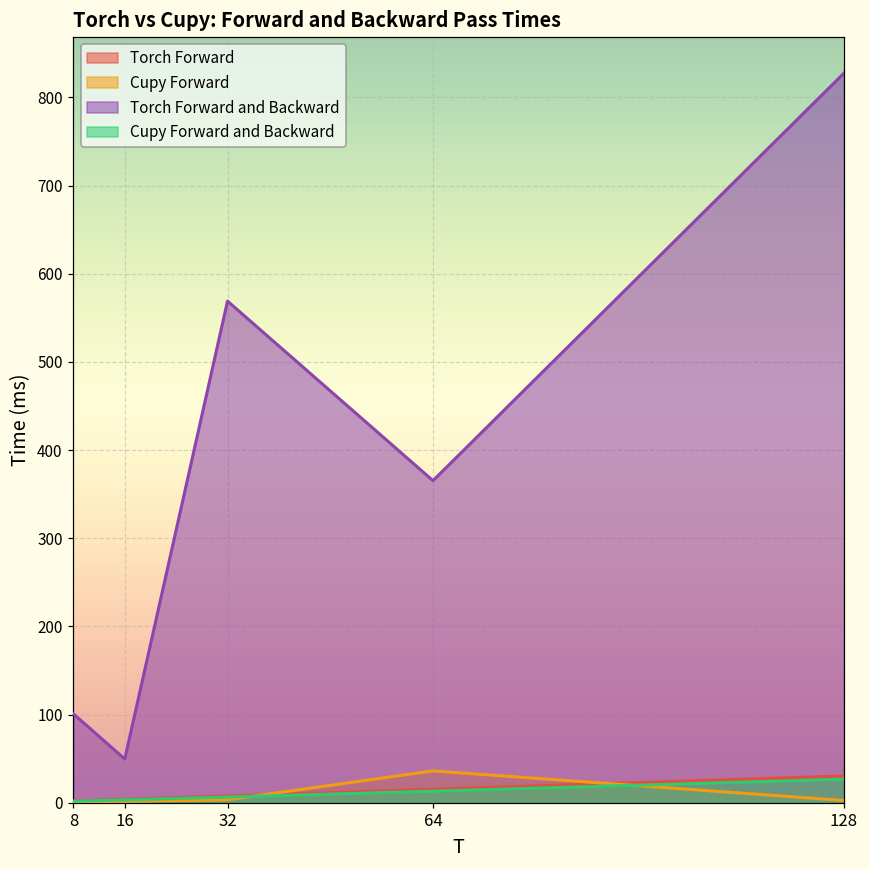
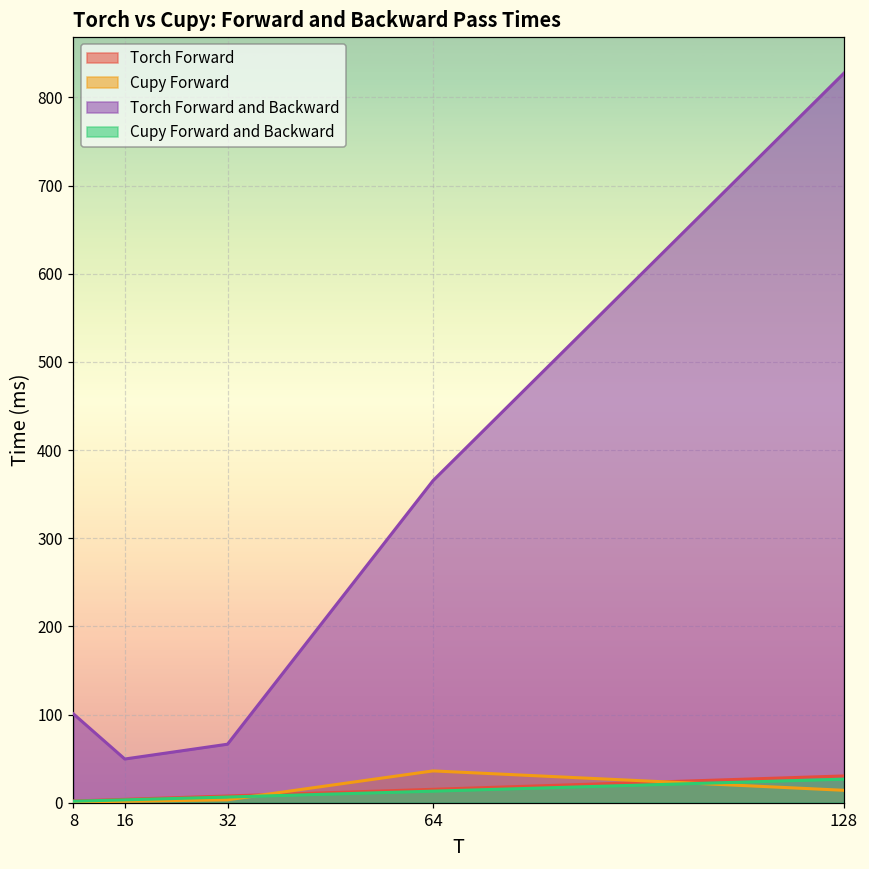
Torch Forward and Backward, 32: 570 -> 70
Cupy Forward, 128: 0 -> 10
